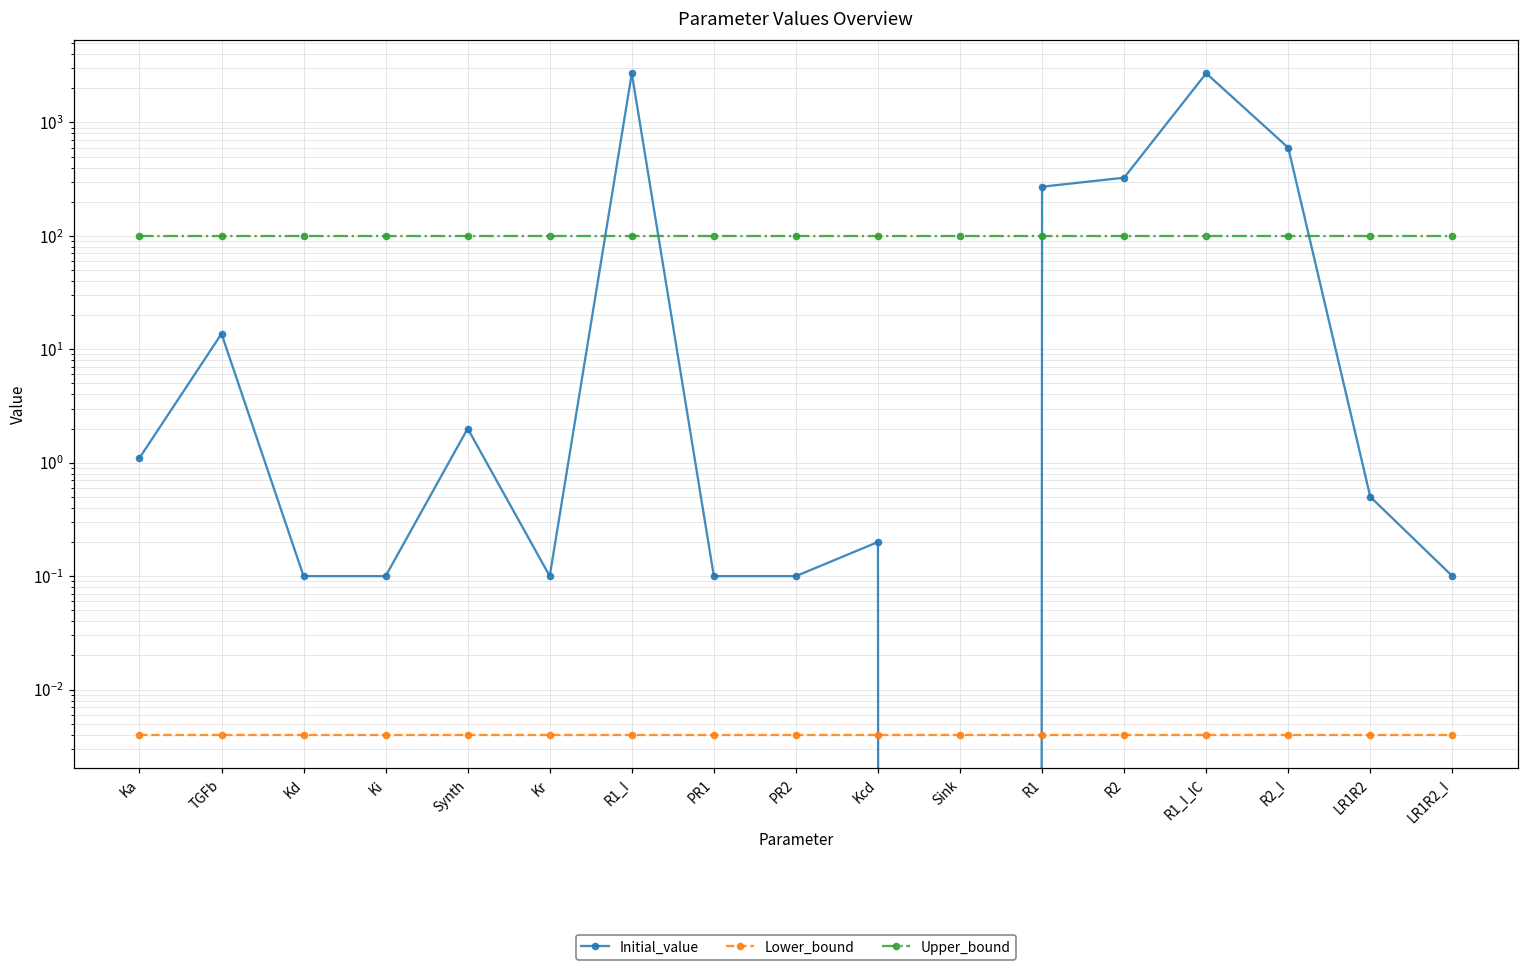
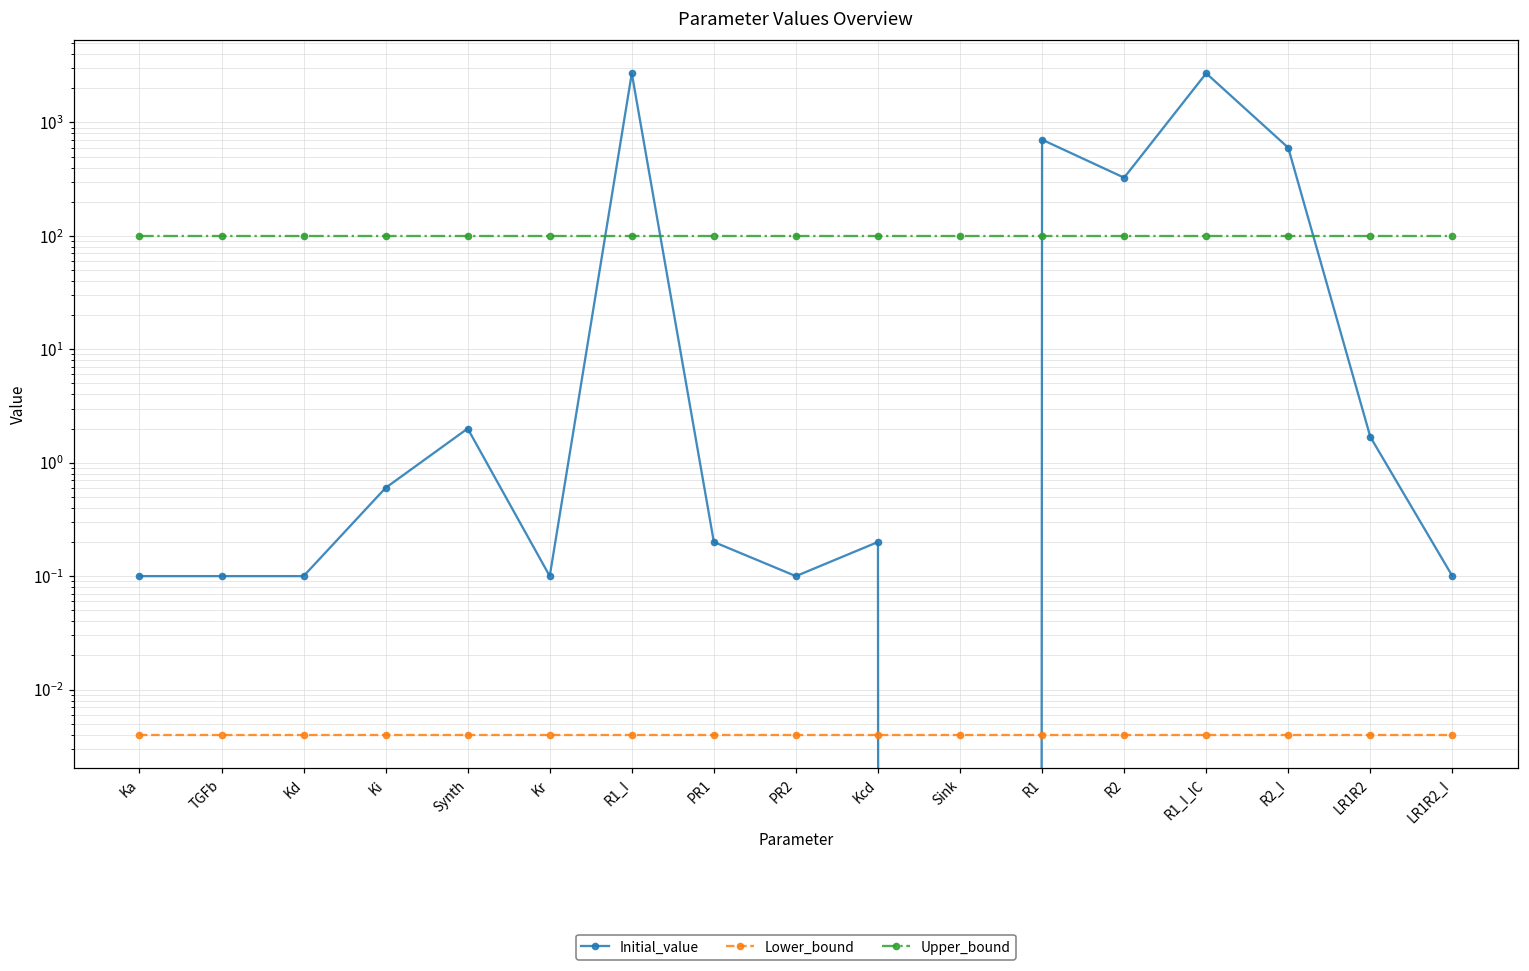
Initial_value, Ka: 1.1 -> 0.1
Initial_value, TGFb: 14 -> 0.1
Initial_value, Ki: 0.1 -> 0.6
Initial_value, PR1: 0.1 -> 0.2
Initial_value, R1: 270 -> 700
Initial_value, LR1R2: 0.5 -> 1.7
